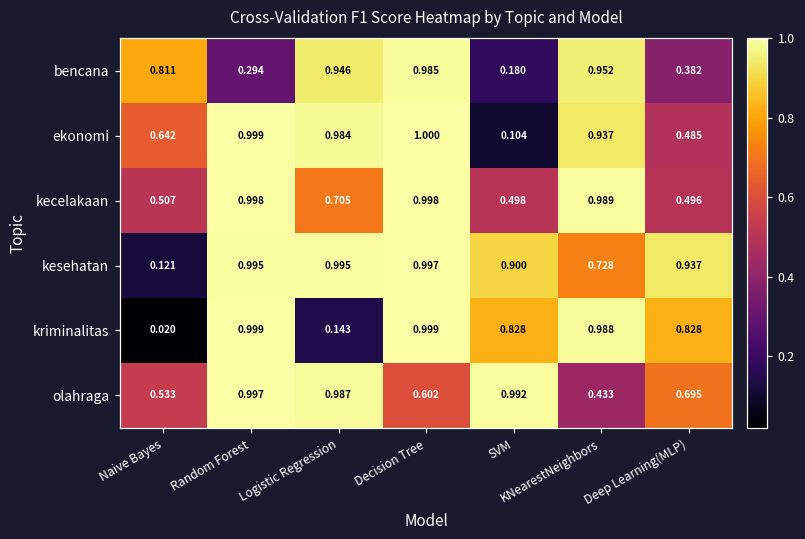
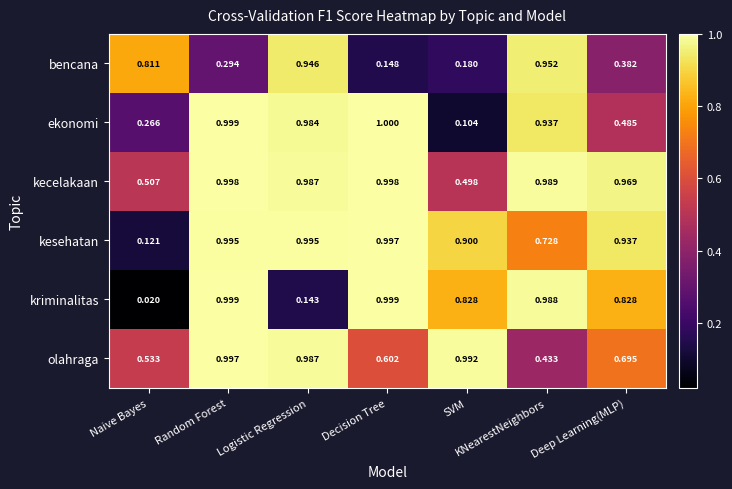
bencana, Decision Tree: 0.985 -> 0.148
ekonomi, Naive Bayes: 0.642 -> 0.266
kecelakaan, Logistic Regression: 0.705 -> 0.987
kecelakaan, Deep Learning(MLP): 0.496 -> 0.969
